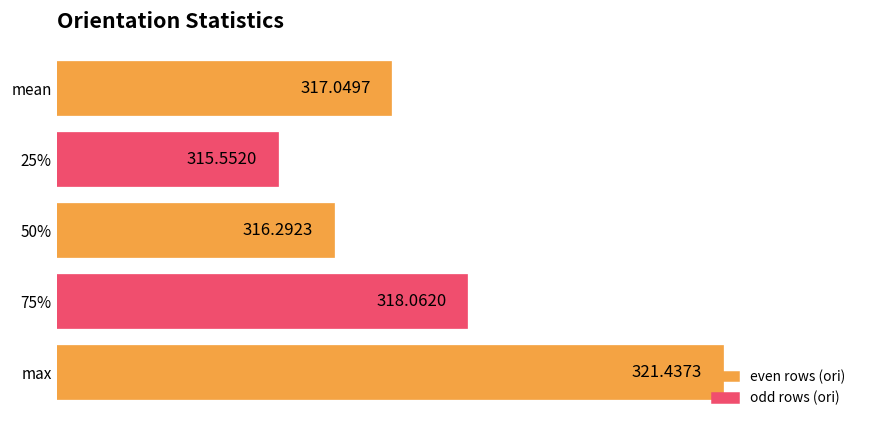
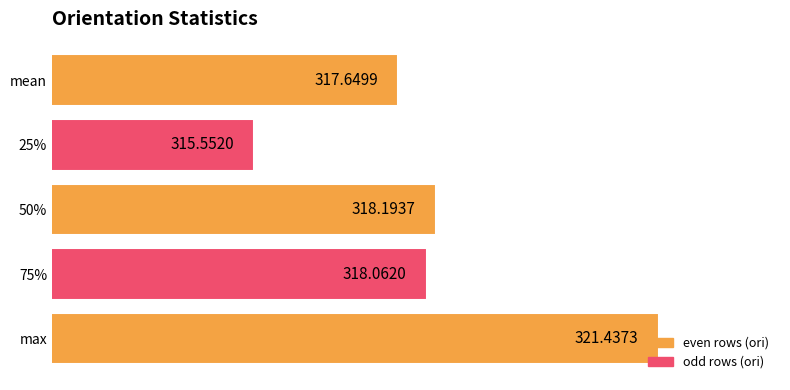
mean: 317.0497 -> 317.6499
50%: 316.2923 -> 318.1937
